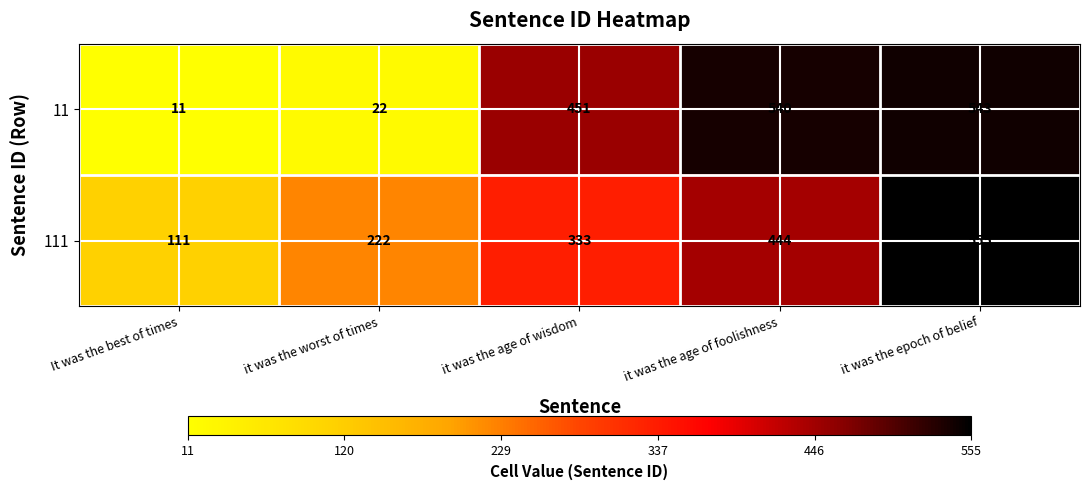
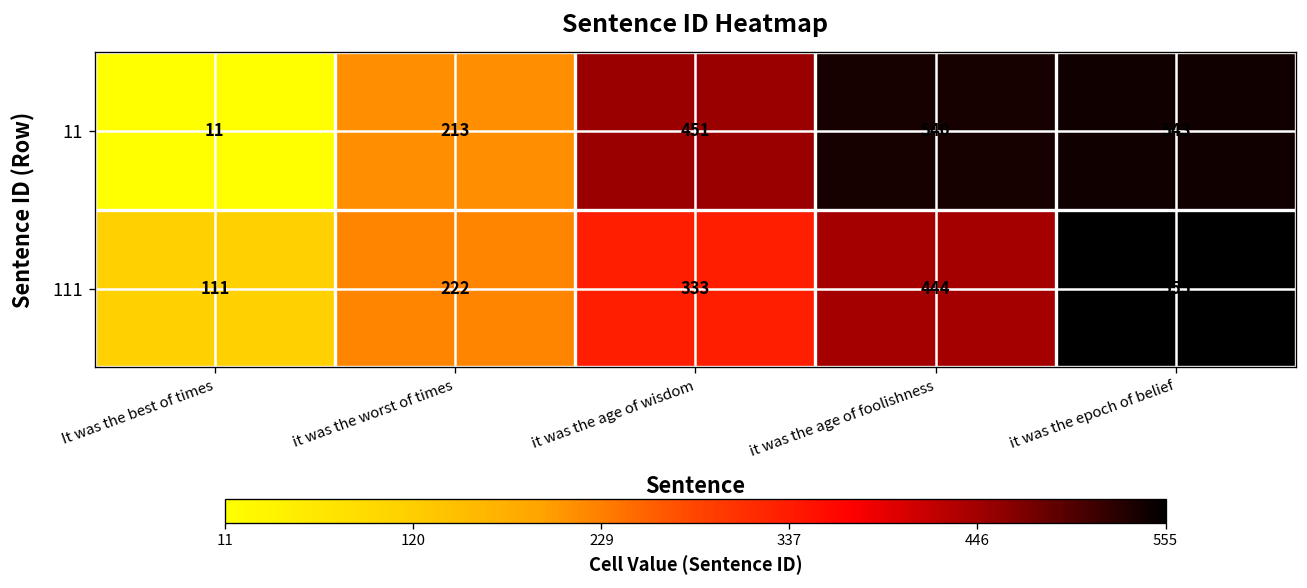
11, it was the worst of times: 22 -> 213
